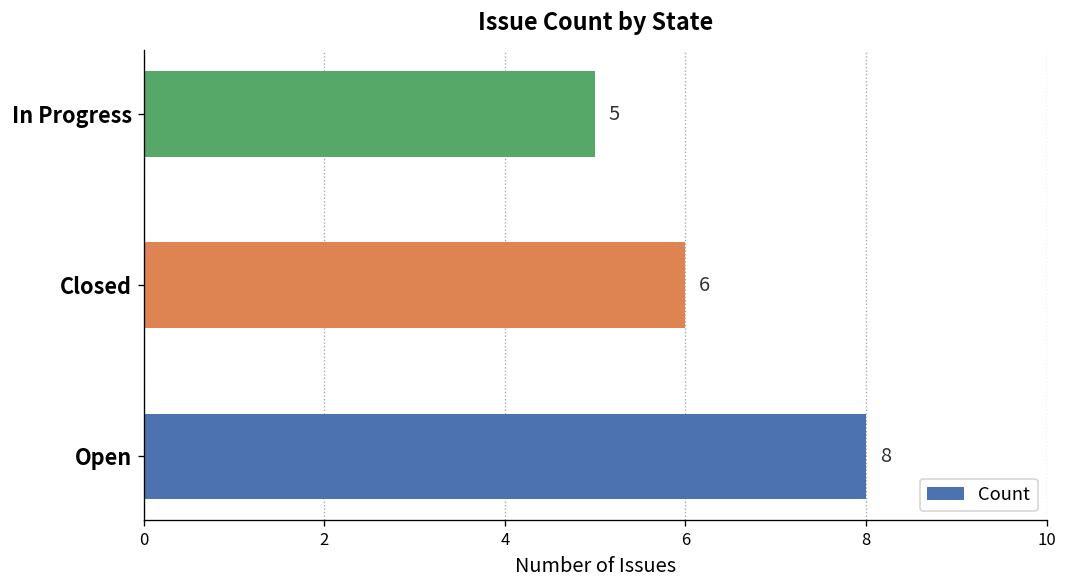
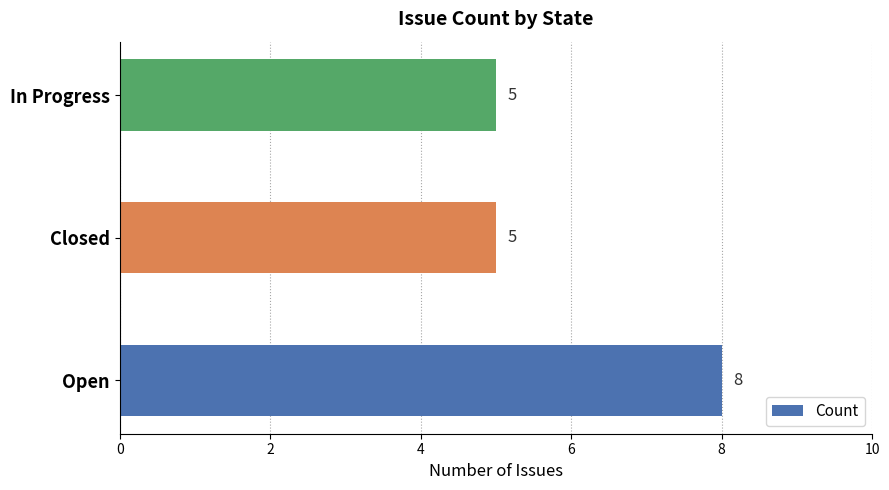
Closed: 6 -> 5
